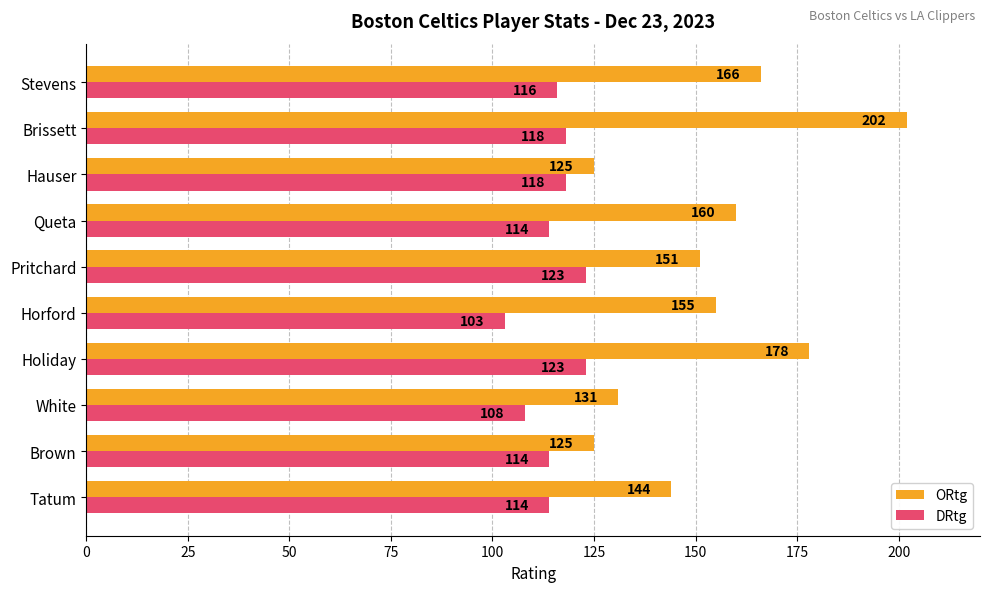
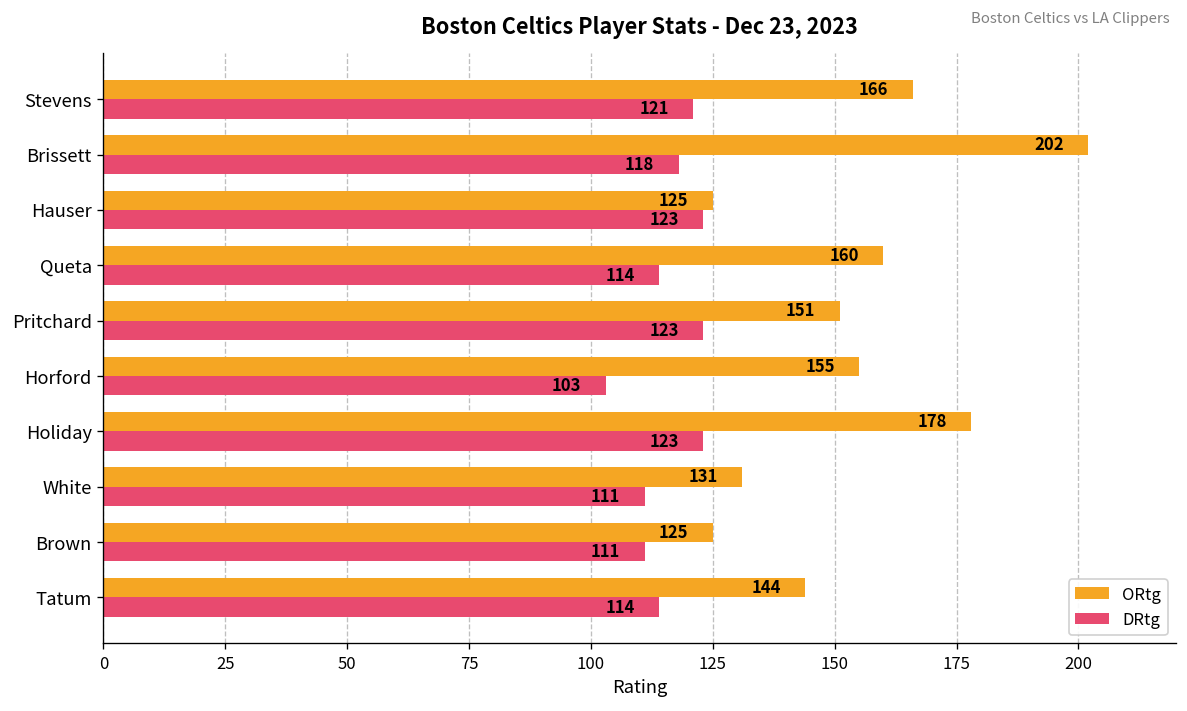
DRtg, Stevens: 116 -> 121
DRtg, Hauser: 118 -> 123
DRtg, White: 108 -> 111
DRtg, Brown: 114 -> 111
